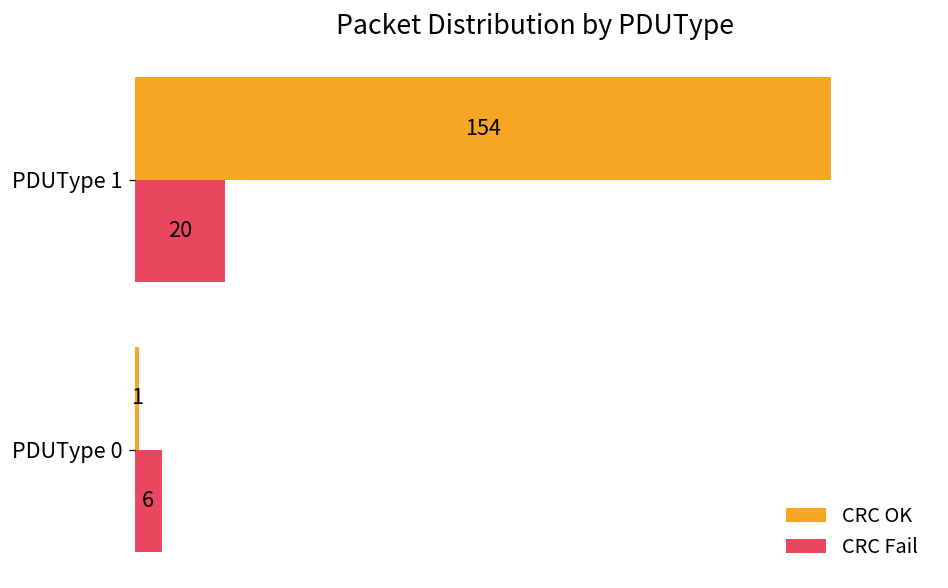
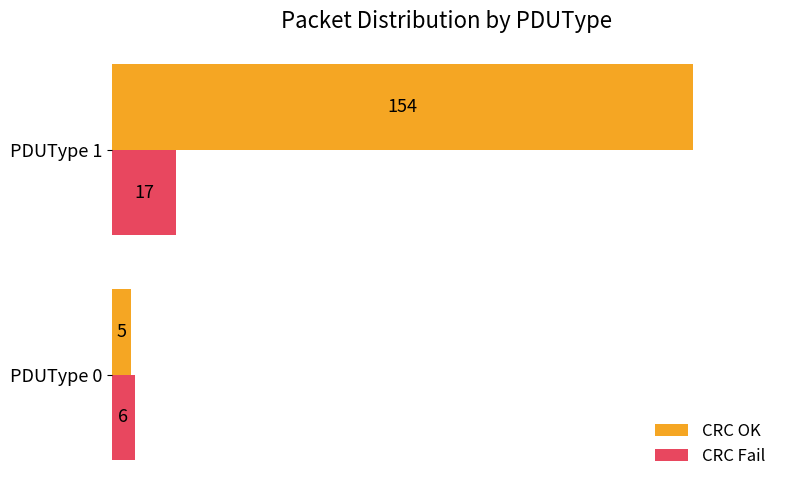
CRC Fail, PDUType 1: 20 -> 17
CRC OK, PDUType 0: 1 -> 5
